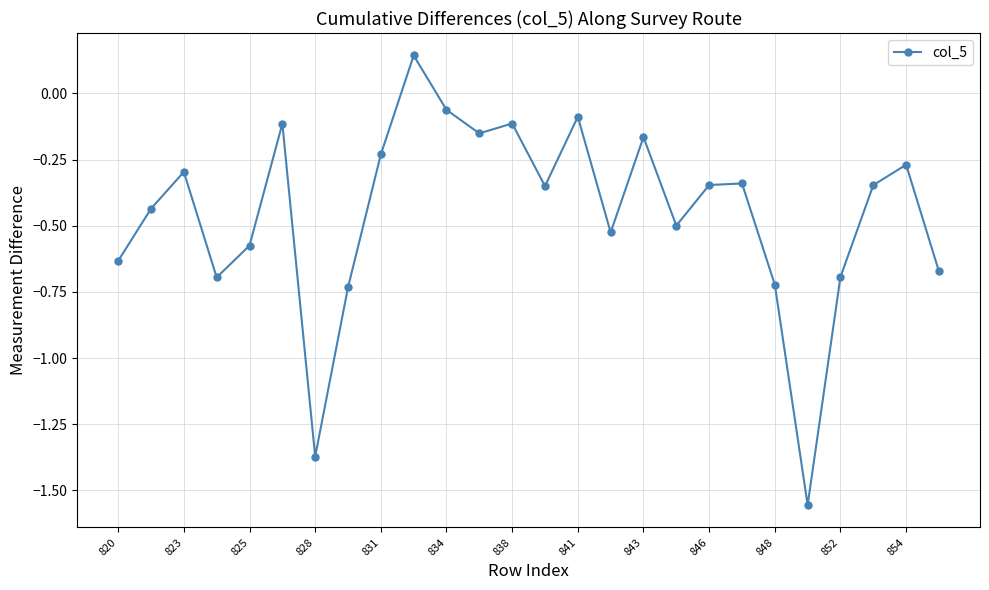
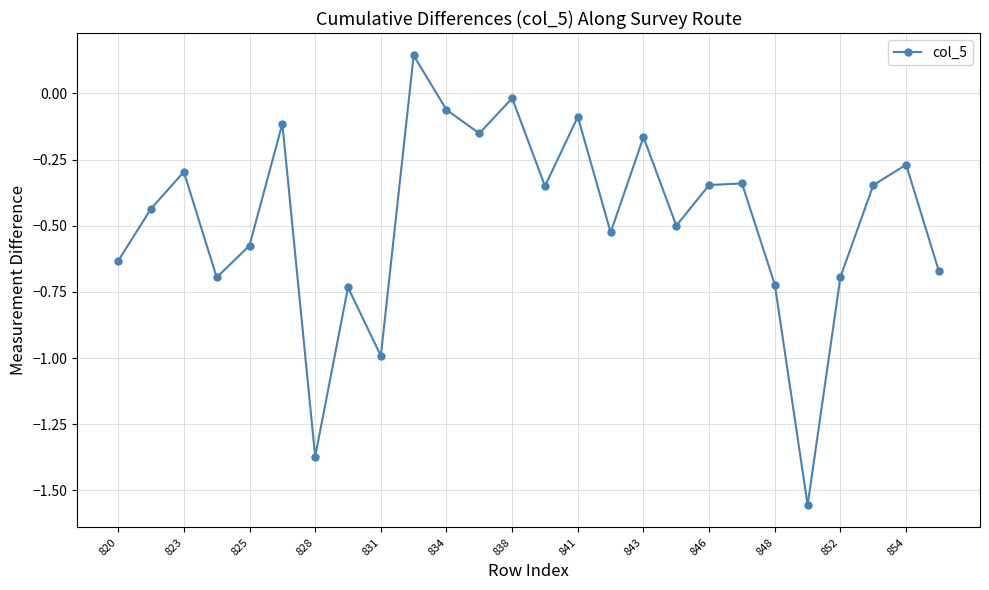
831: -0.23 -> -0.99
838: -0.11 -> -0.02
